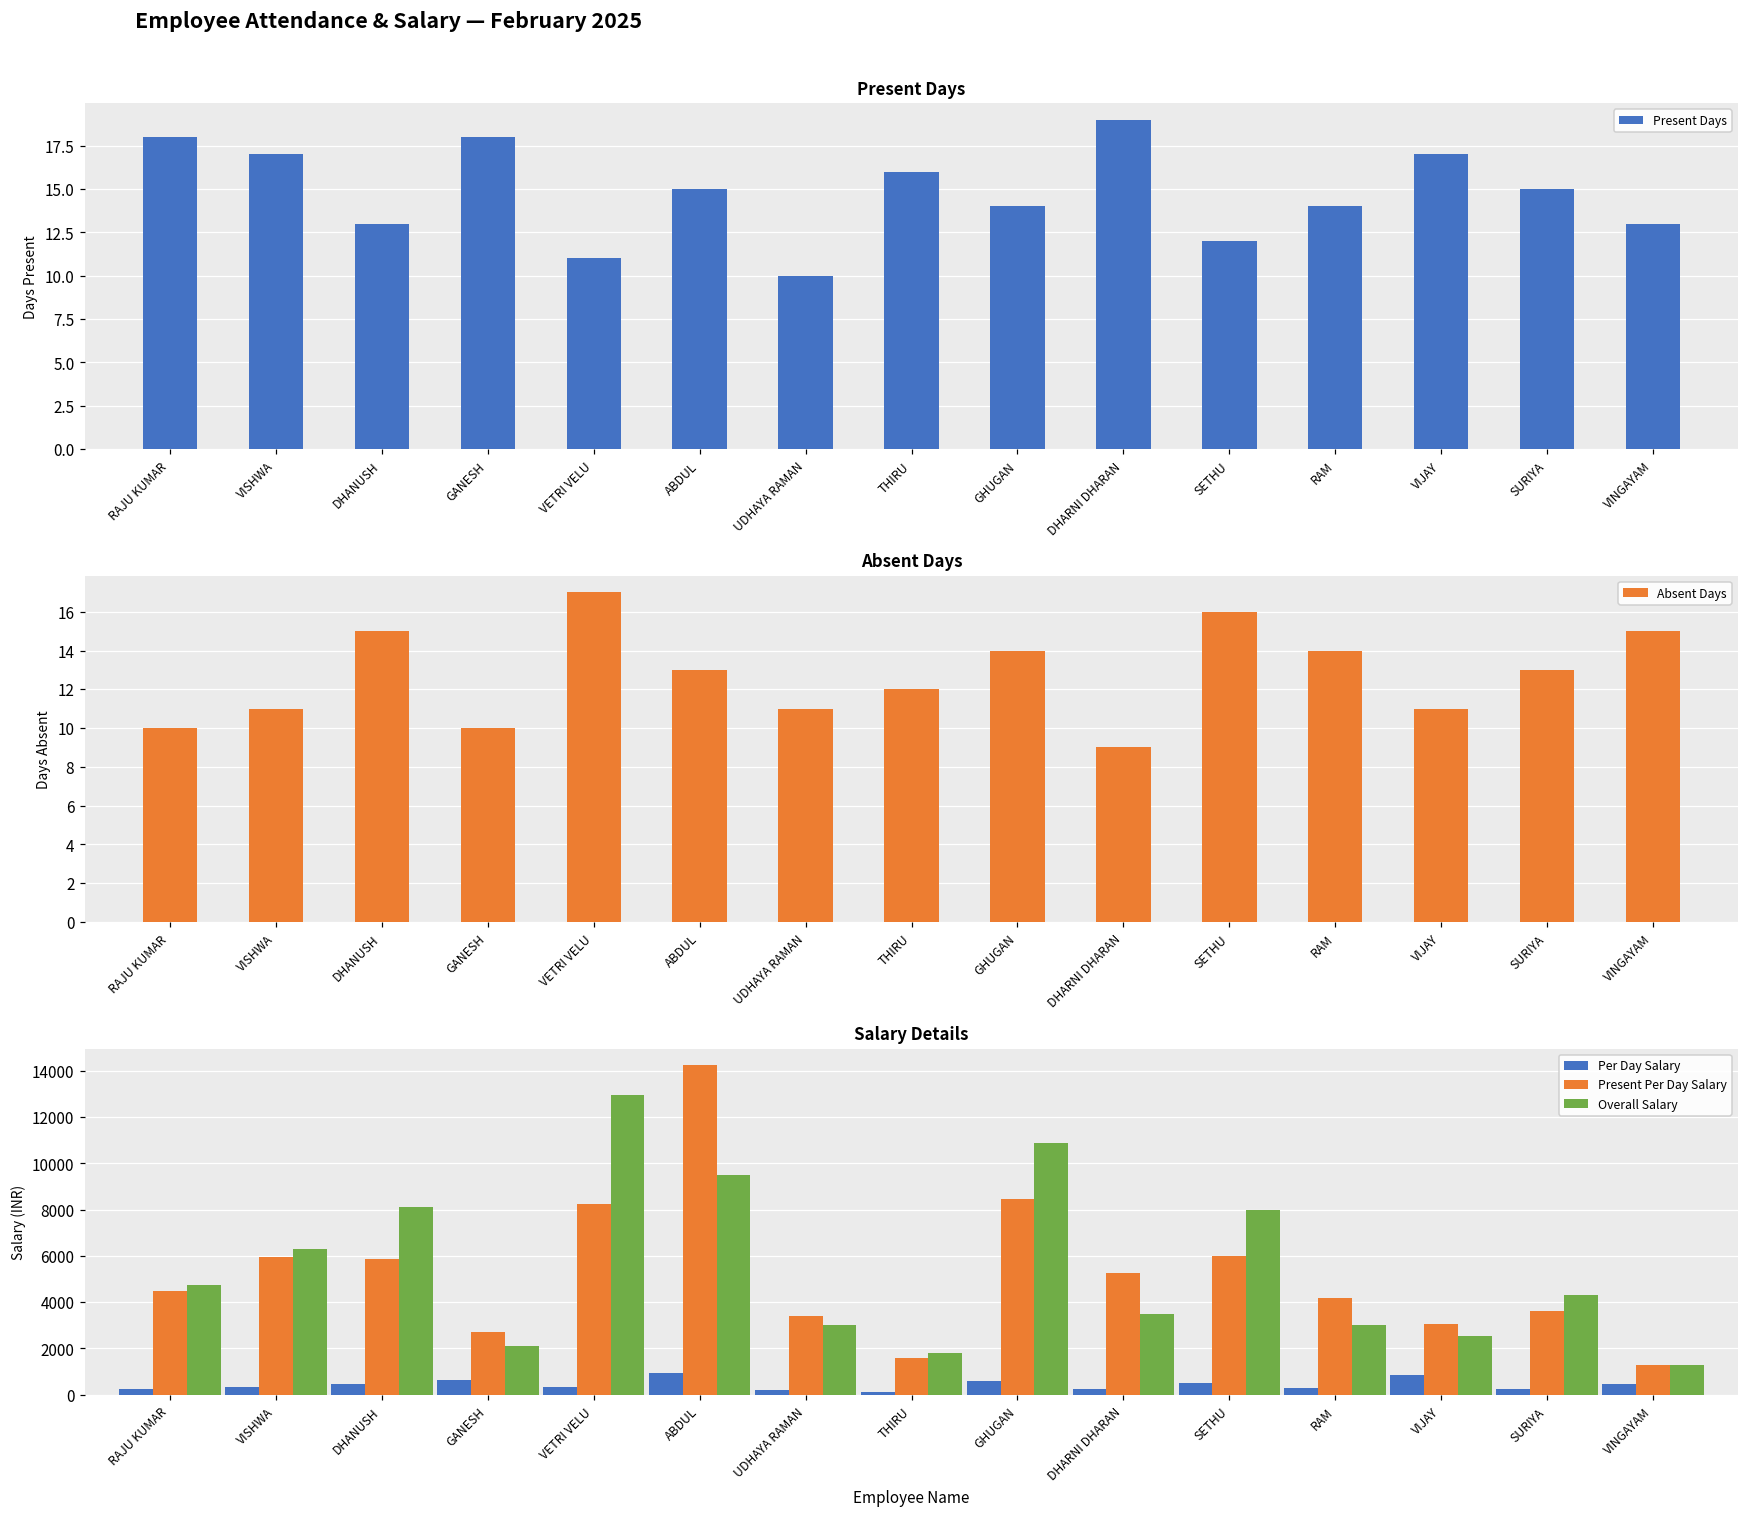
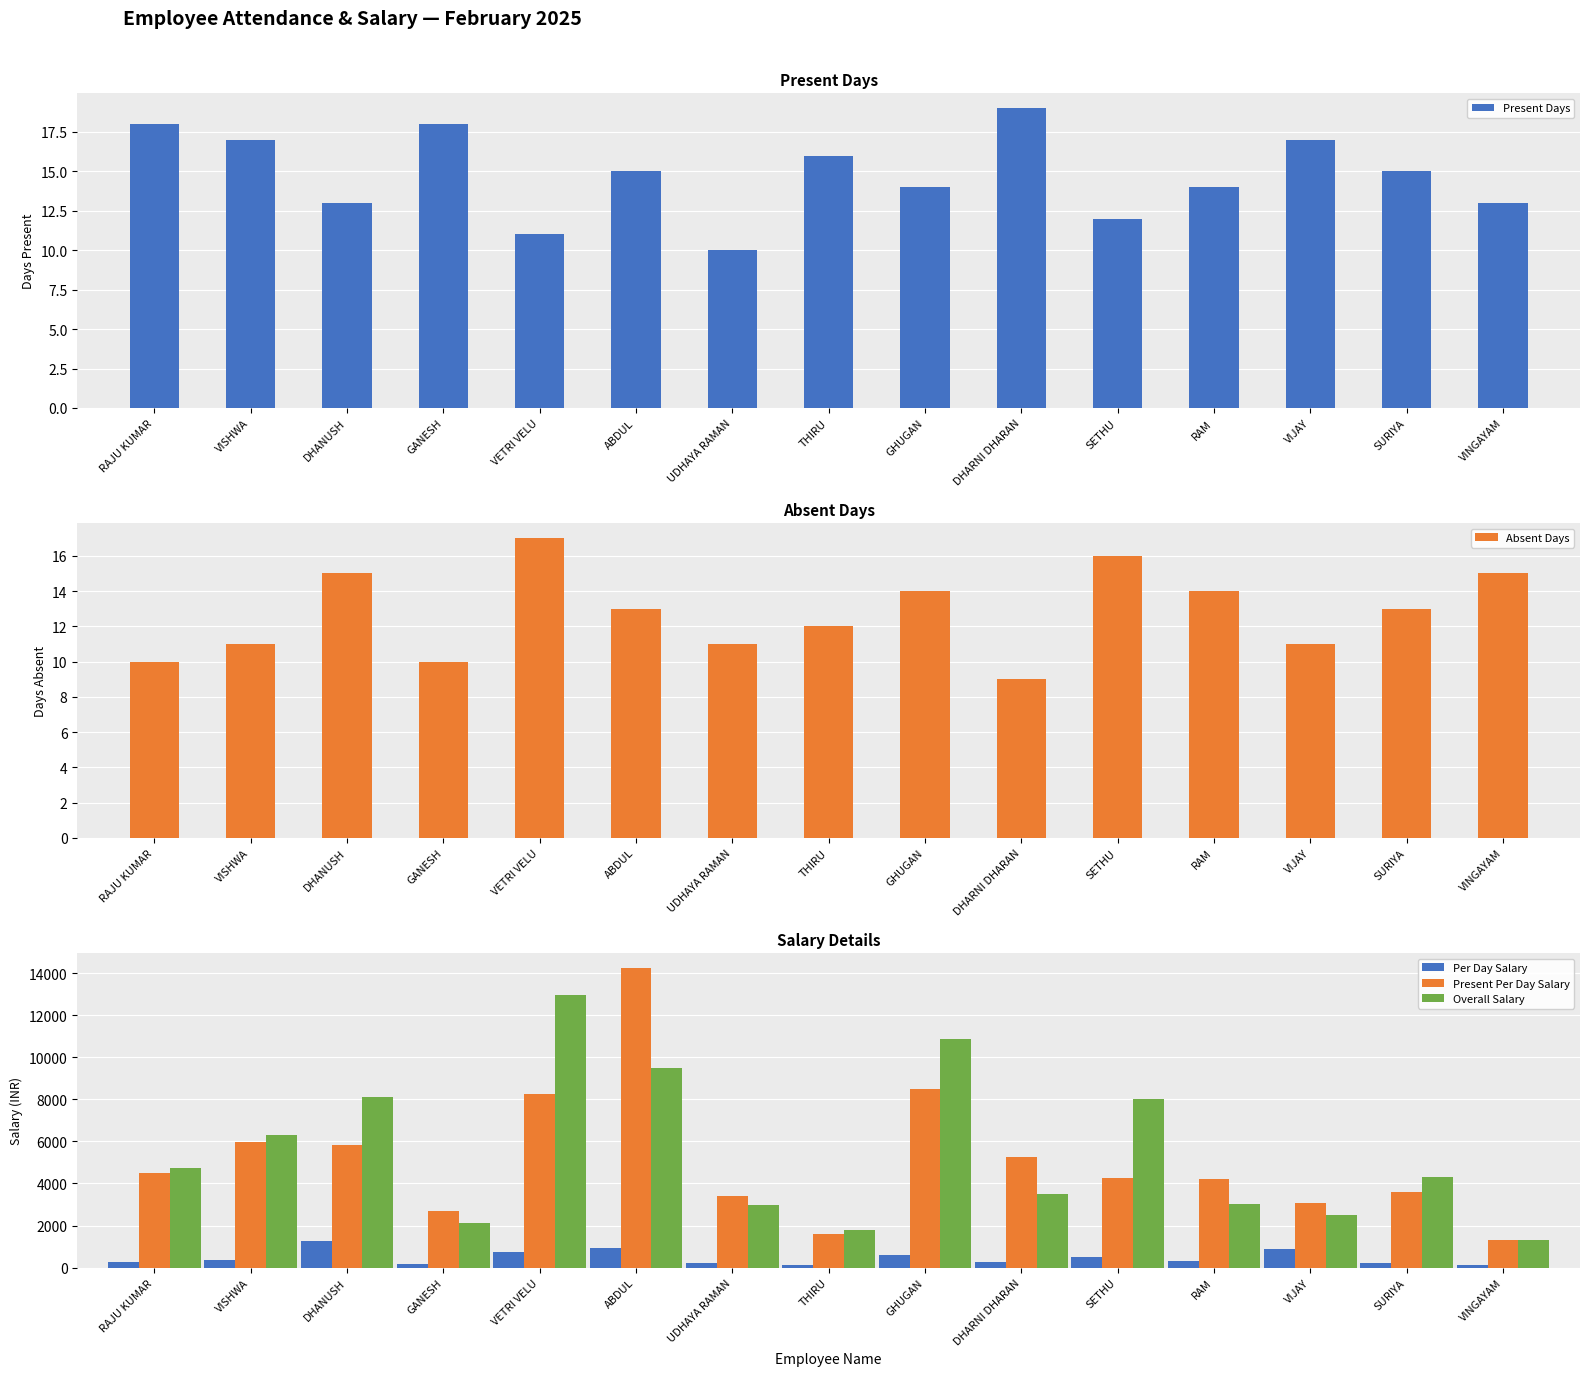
Salary Details, Per Day Salary, DHANUSH: 500 -> 1300
Salary Details, Per Day Salary, GANESH: 600 -> 200
Salary Details, Per Day Salary, VETRI VELU: 300 -> 800
Salary Details, Present Per Day Salary, SETHU: 6000 -> 4300
Salary Details, Per Day Salary, VINGAYAM: 500 -> 100
